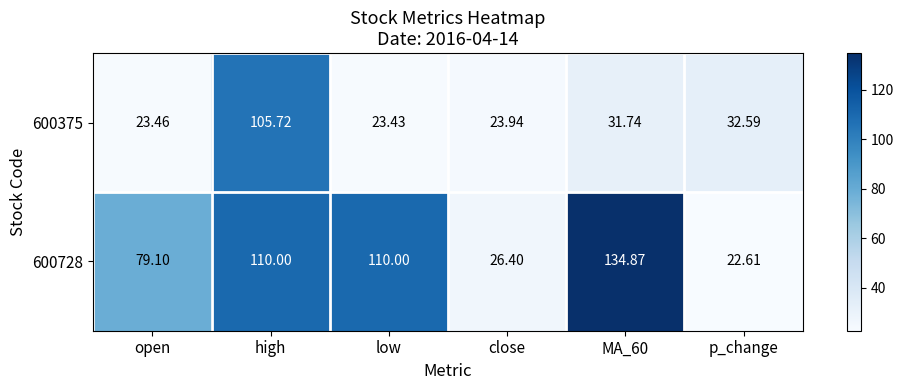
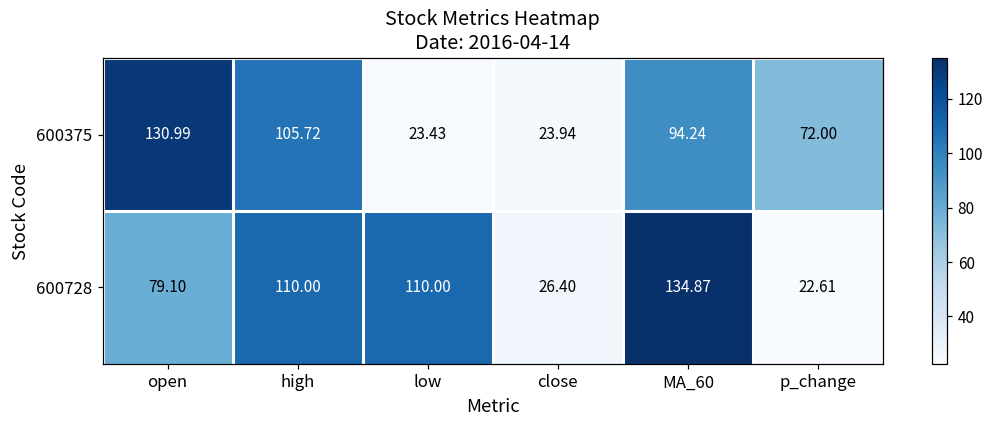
600375, open: 23.46 -> 130.99
600375, MA_60: 31.74 -> 94.24
600375, p_change: 32.59 -> 72.00
